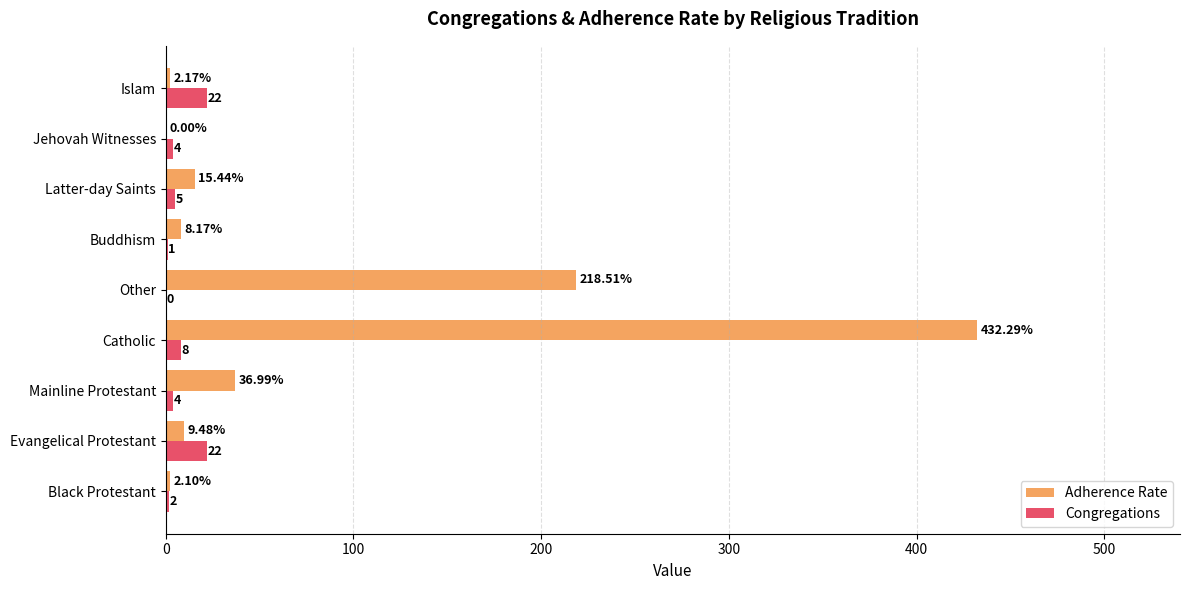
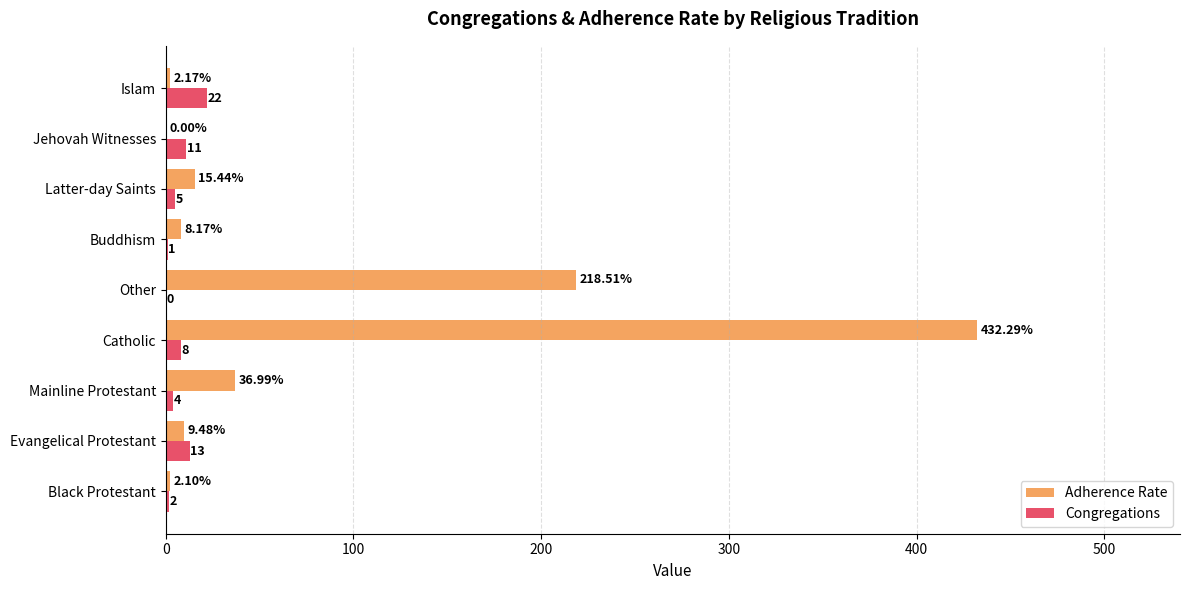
Congregations, Jehovah Witnesses: 4 -> 11
Congregations, Evangelical Protestant: 22 -> 13
